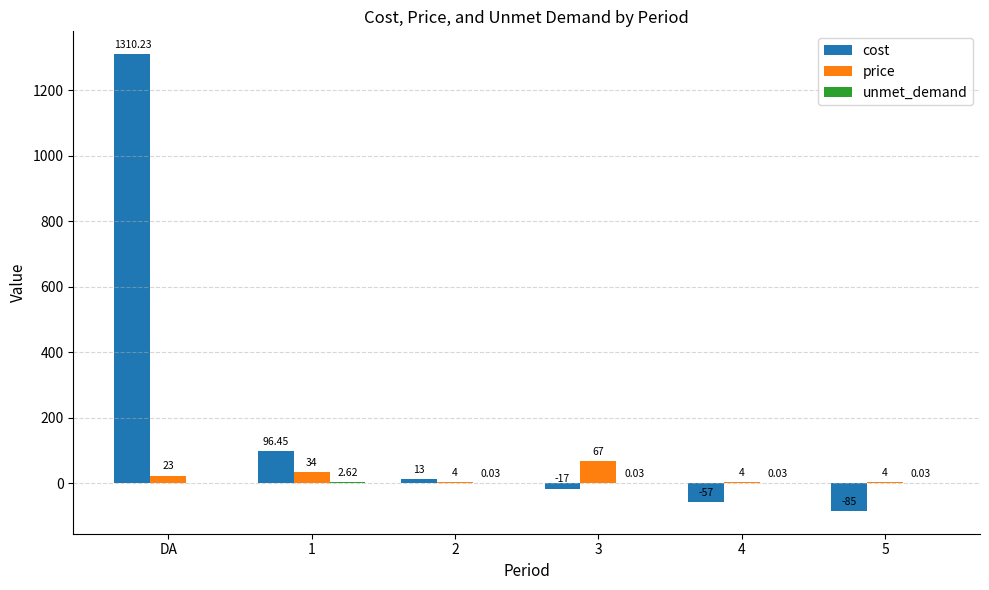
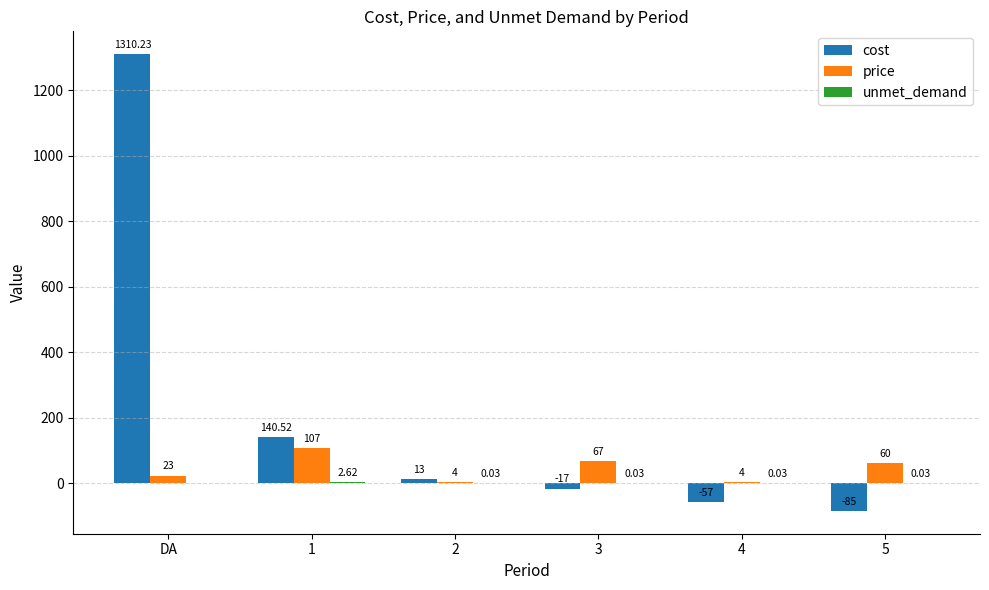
cost, 1: 96.45 -> 140.52
price, 1: 34 -> 107
price, 5: 4 -> 60
